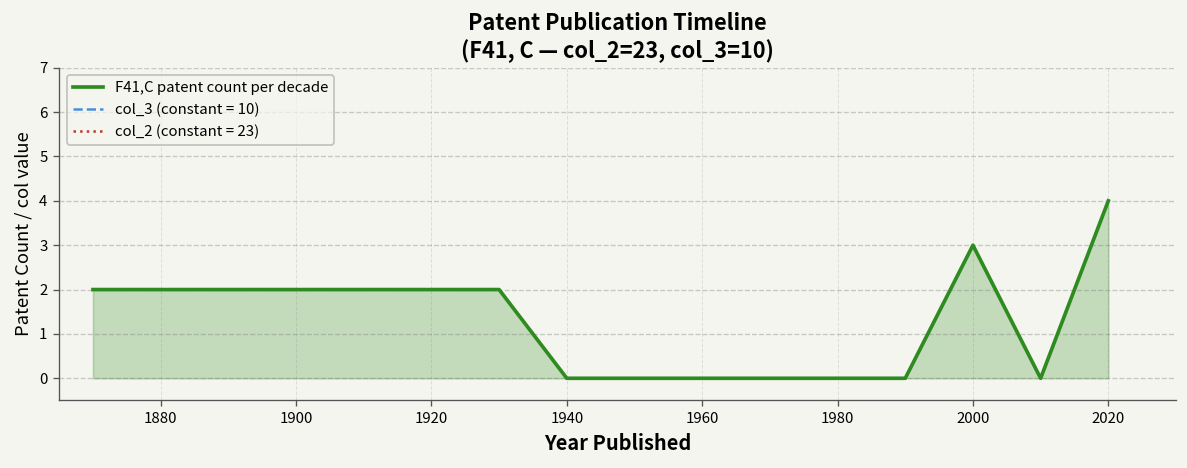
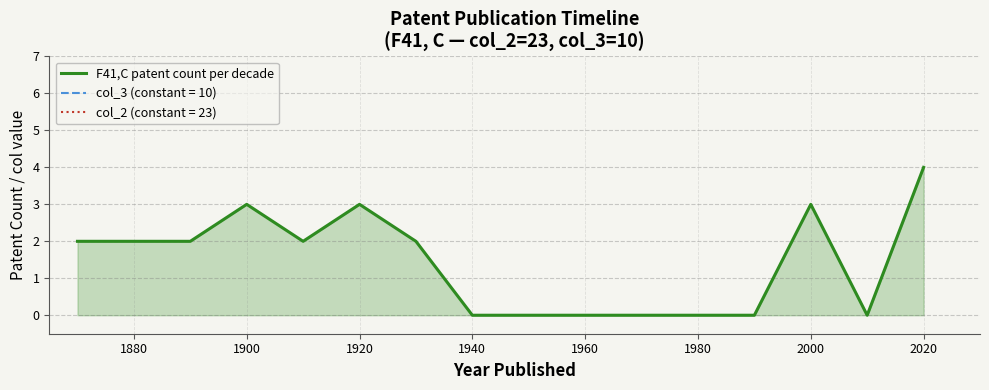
1900: 2 -> 3
1920: 2 -> 3
